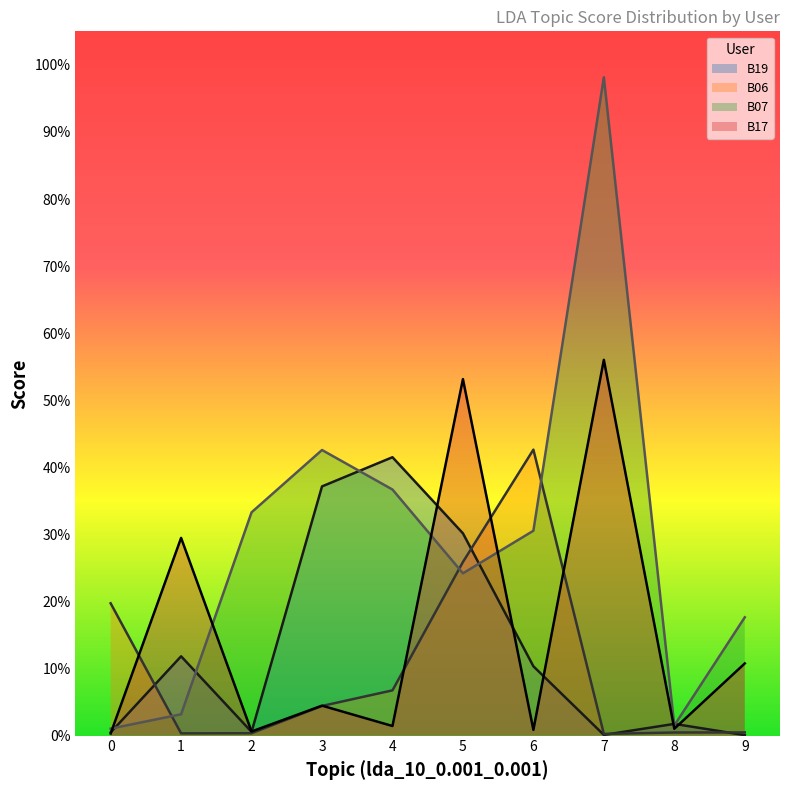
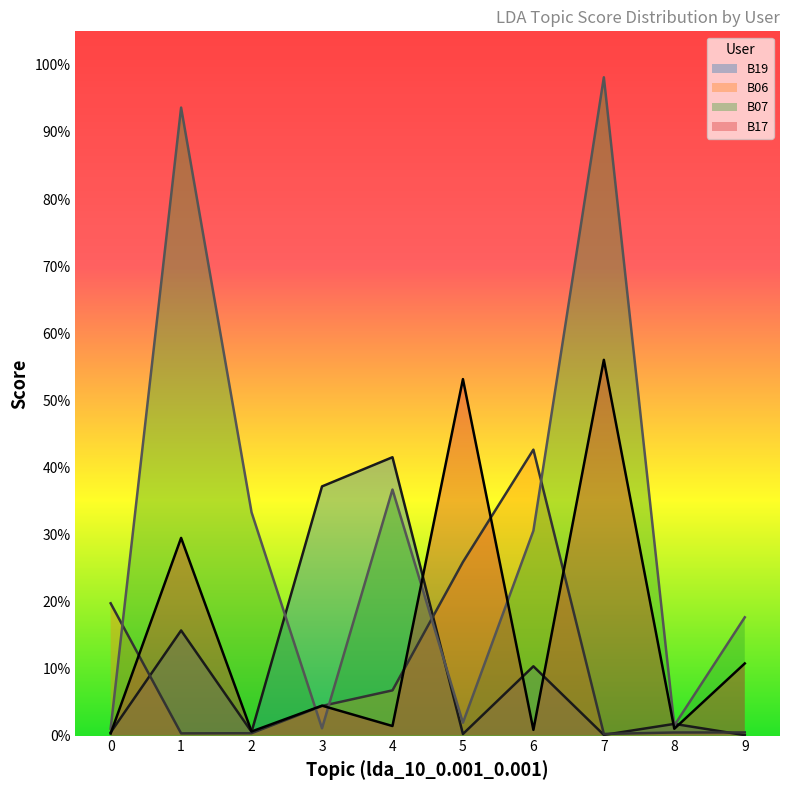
B19, 1: 12% -> 16%
B07, 1: 3% -> 94%
B07, 3: 43% -> 1%
B19, 5: 30% -> 0%
B07, 5: 24% -> 2%
